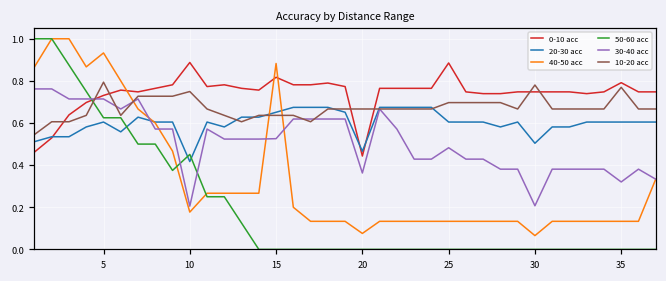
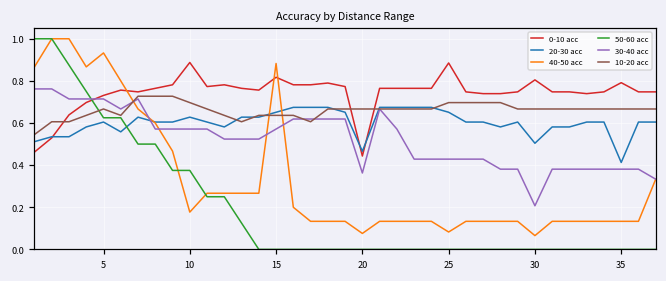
10-20 acc, 5: 0.79 -> 0.67
20-30 acc, 10: 0.42 -> 0.63
50-60 acc, 10: 0.45 -> 0.38
30-40 acc, 10: 0.21 -> 0.57
10-20 acc, 10: 0.75 -> 0.70
30-40 acc, 15: 0.53 -> 0.57
20-30 acc, 25: 0.60 -> 0.65
40-50 acc, 25: 0.13 -> 0.08
30-40 acc, 25: 0.48 -> 0.43
0-10 acc, 30: 0.75 -> 0.80
10-20 acc, 30: 0.78 -> 0.67
20-30 acc, 35: 0.60 -> 0.41
30-40 acc, 35: 0.32 -> 0.38
10-20 acc, 35: 0.77 -> 0.67
